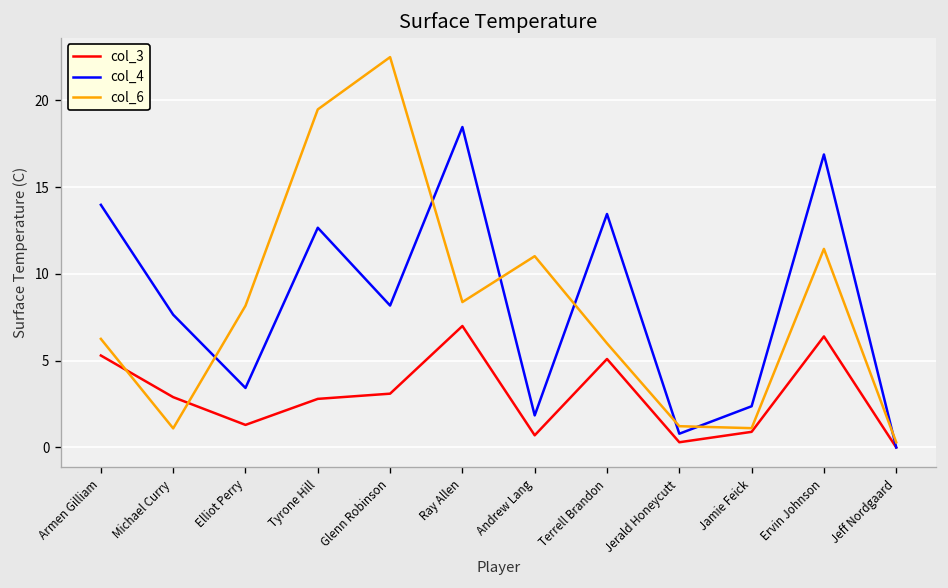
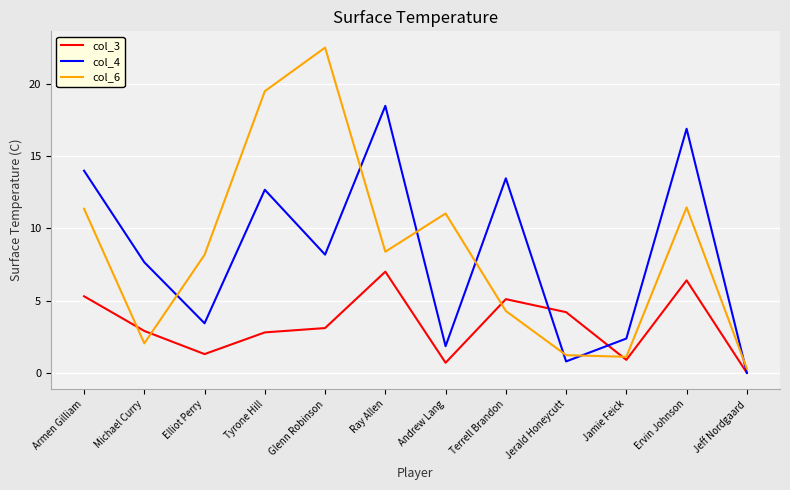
col_6, Armen Gilliam: 6.3 -> 11.4
col_6, Michael Curry: 1.1 -> 2.0
col_6, Terrell Brandon: 6.0 -> 4.3
col_3, Jerald Honeycutt: 0.3 -> 4.2
